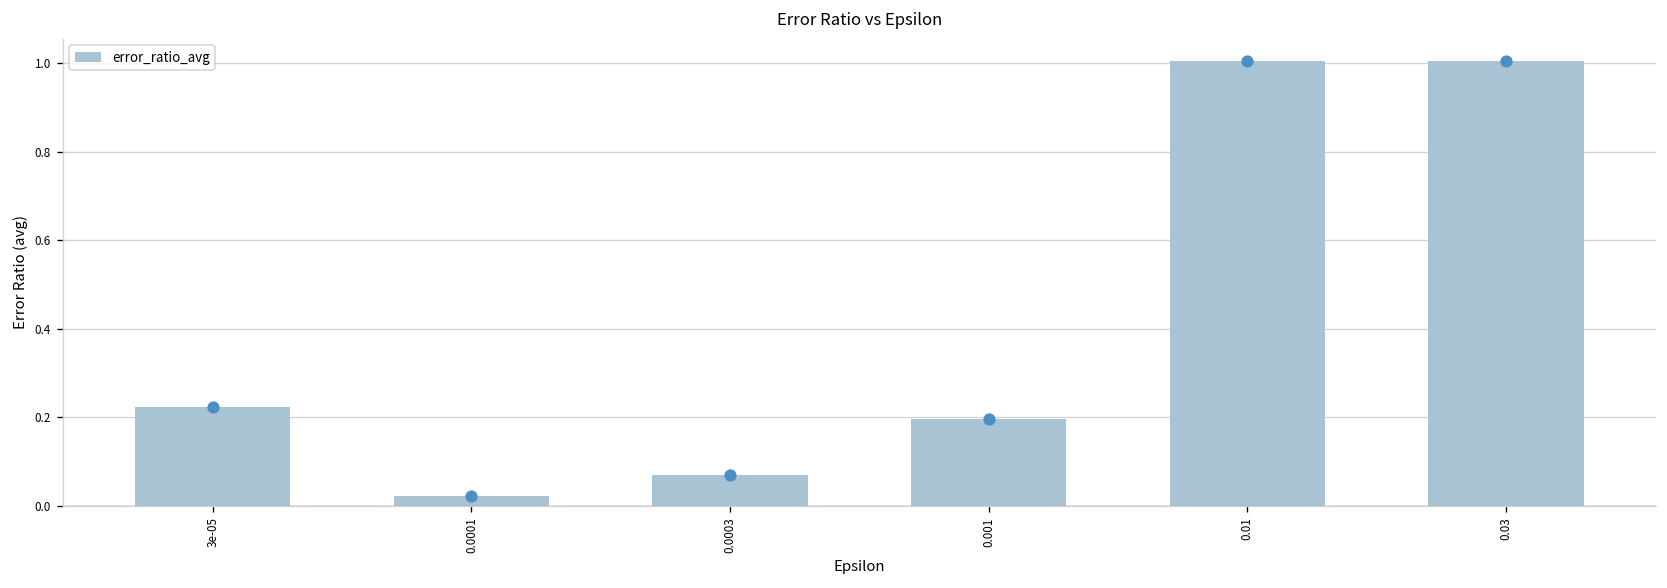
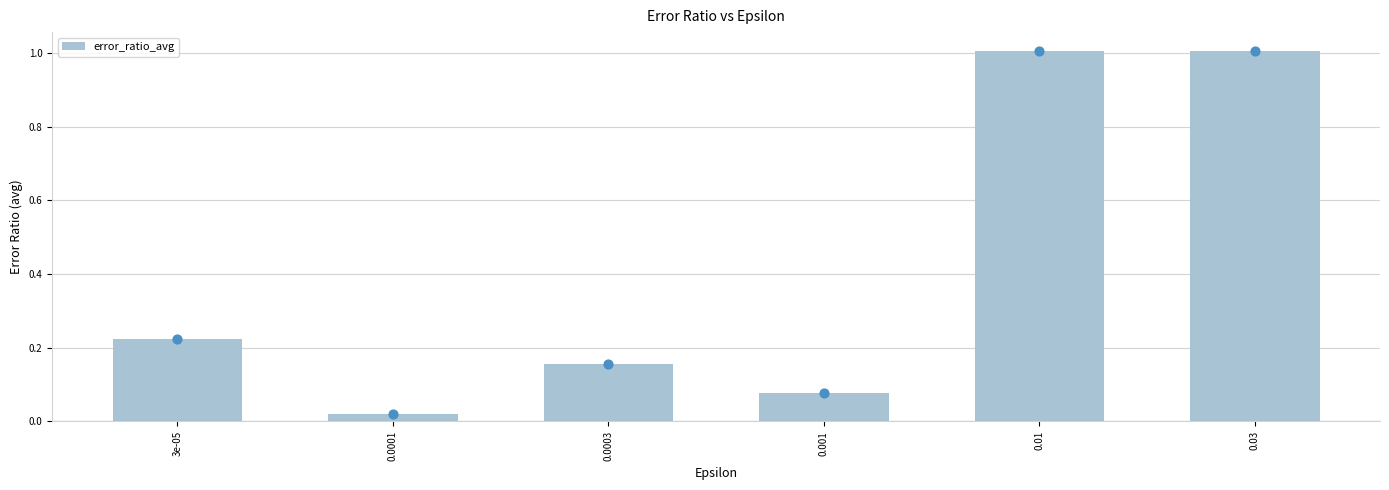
error_ratio_avg, 0.0003: 0.07 -> 0.16
error_ratio_avg, 0.001: 0.20 -> 0.08
